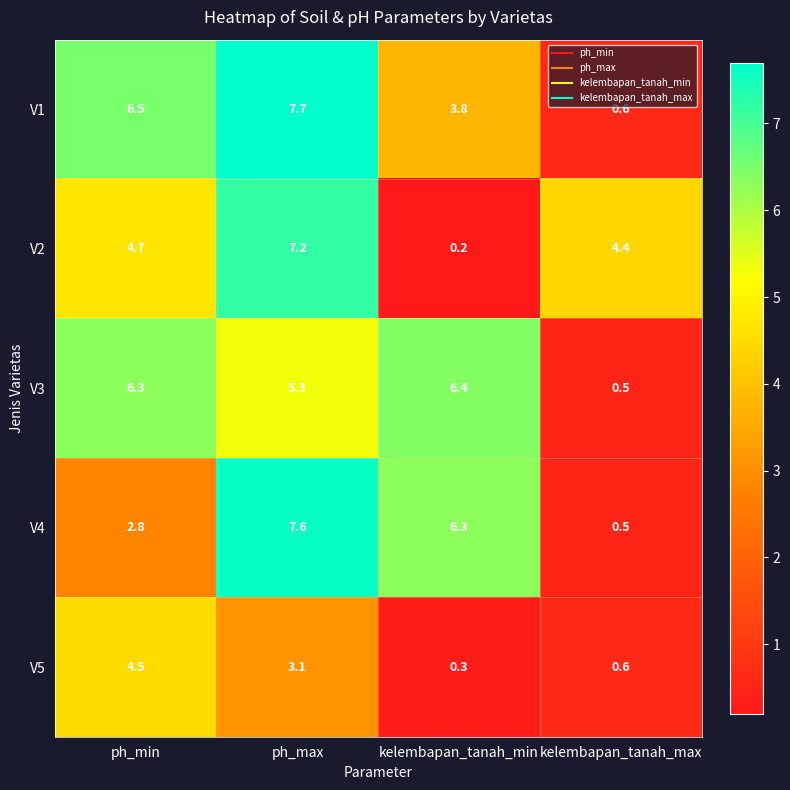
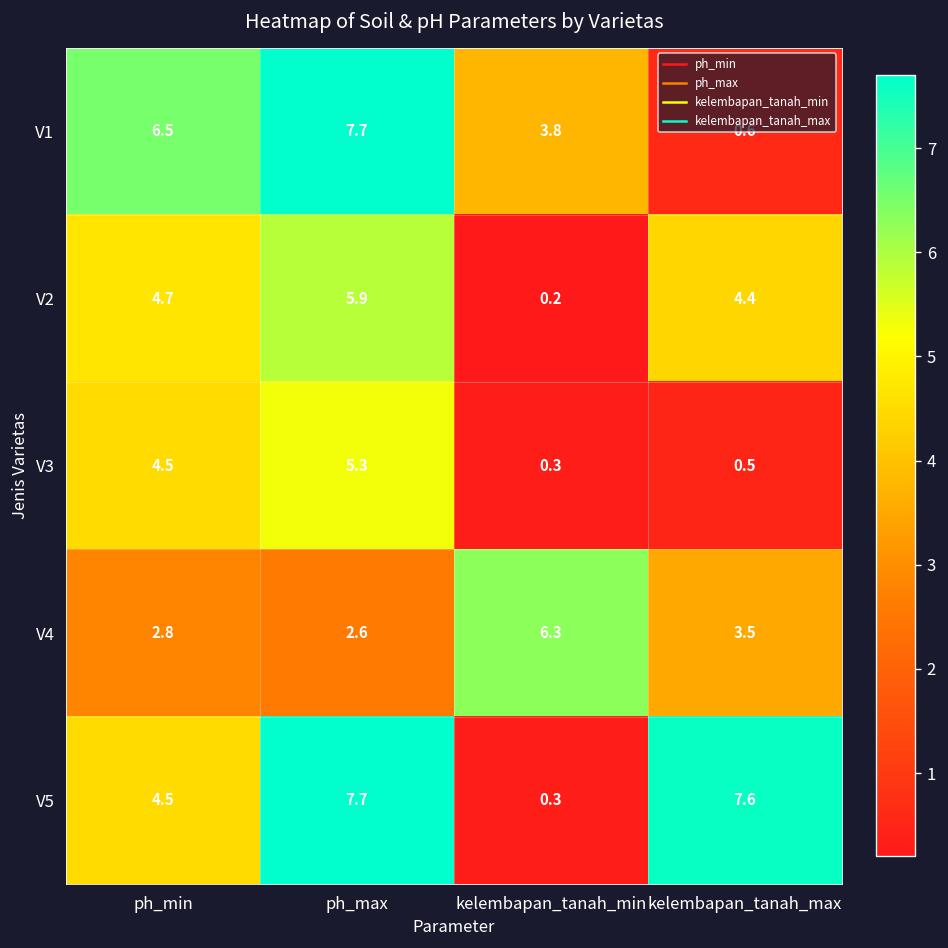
V2, ph_max: 7.2 -> 5.9
V3, ph_min: 6.3 -> 4.5
V3, kelembapan_tanah_min: 6.4 -> 0.3
V4, ph_max: 7.6 -> 2.6
V4, kelembapan_tanah_max: 0.5 -> 3.5
V5, ph_max: 3.1 -> 7.7
V5, kelembapan_tanah_max: 0.6 -> 7.6
